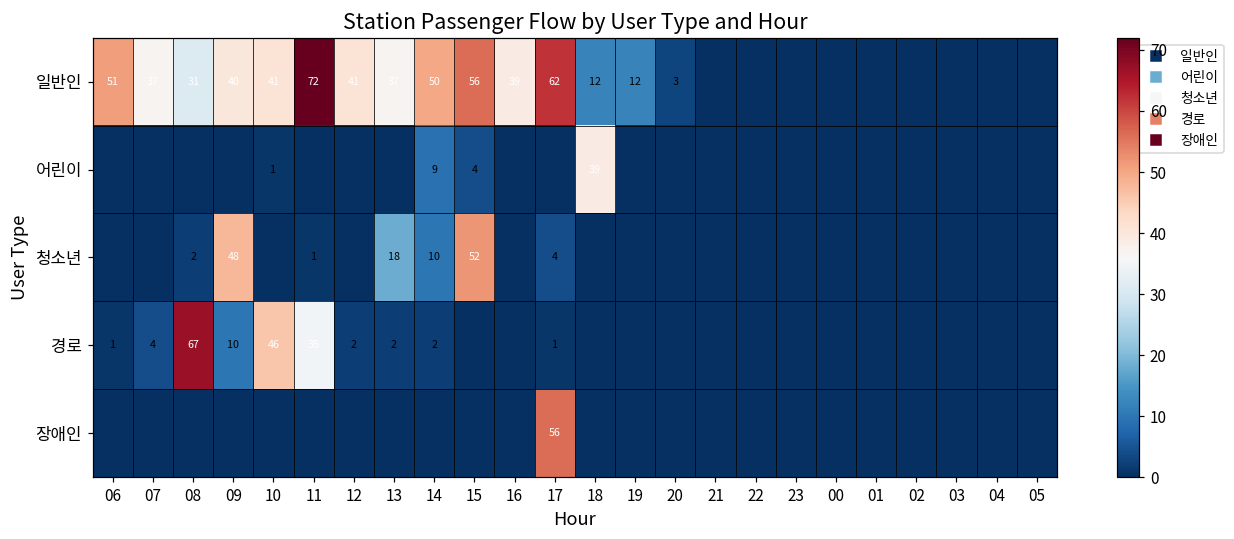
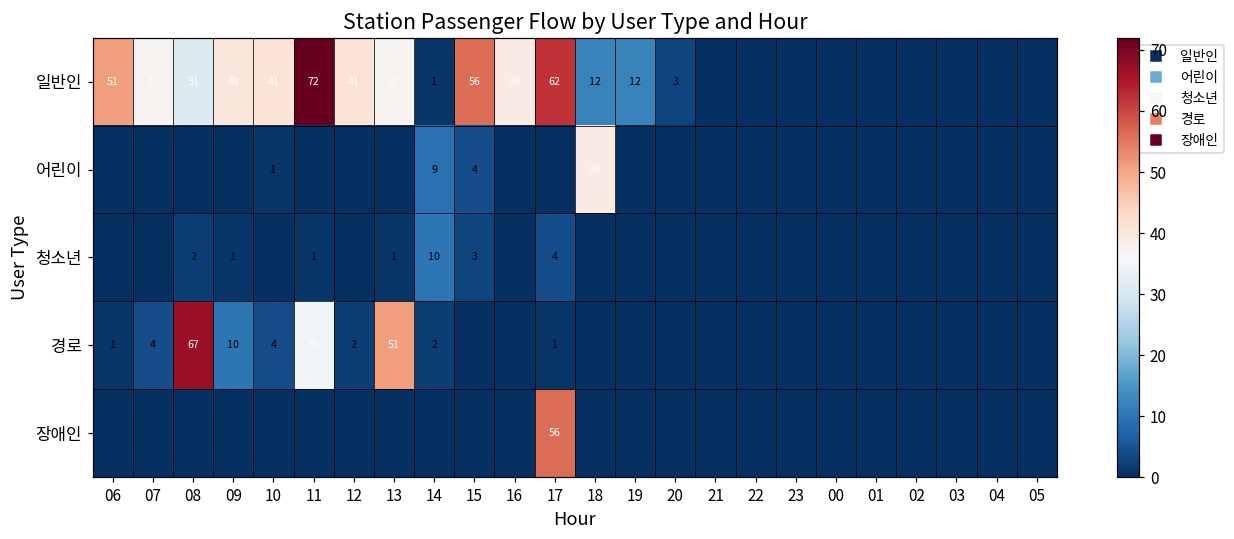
일반인, 14: 50 -> 1
청소년, 09: 48 -> 1
청소년, 13: 18 -> 1
청소년, 15: 52 -> 3
경로, 10: 46 -> 4
경로, 13: 2 -> 51
